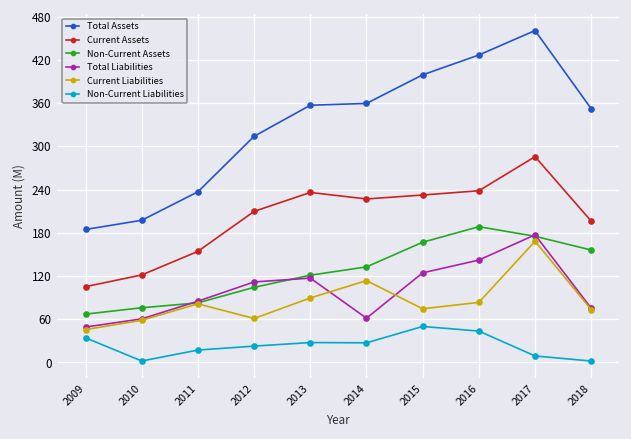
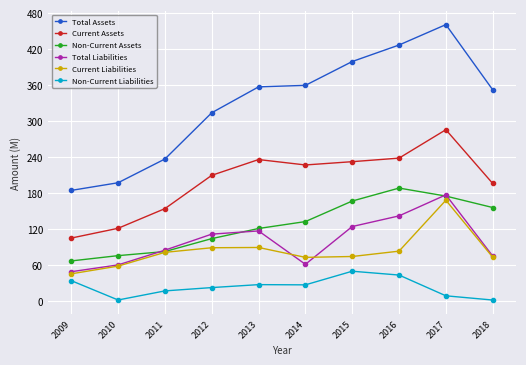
Current Liabilities, 2012: 60 -> 90
Current Liabilities, 2014: 110 -> 70
